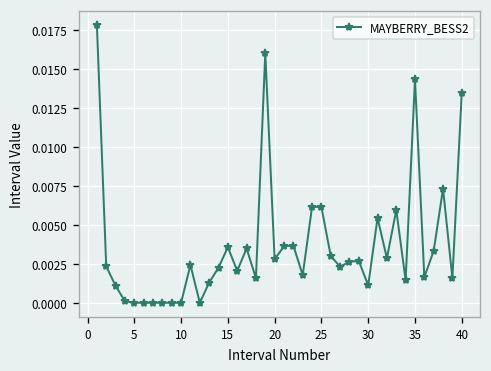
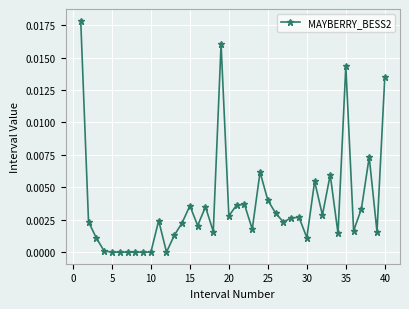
25: 0.0061 -> 0.0040
